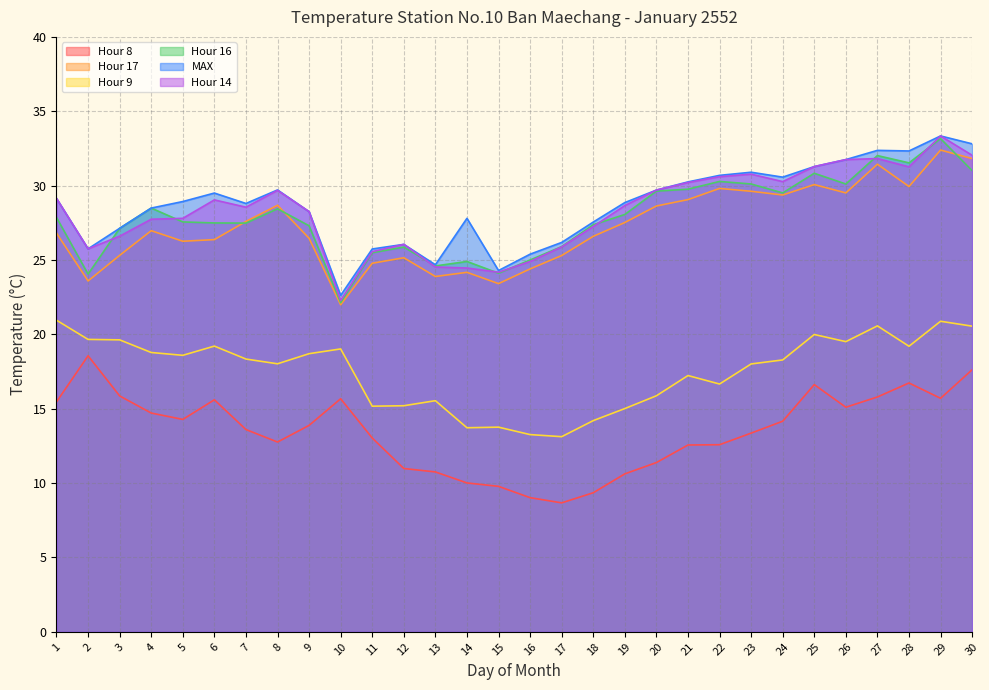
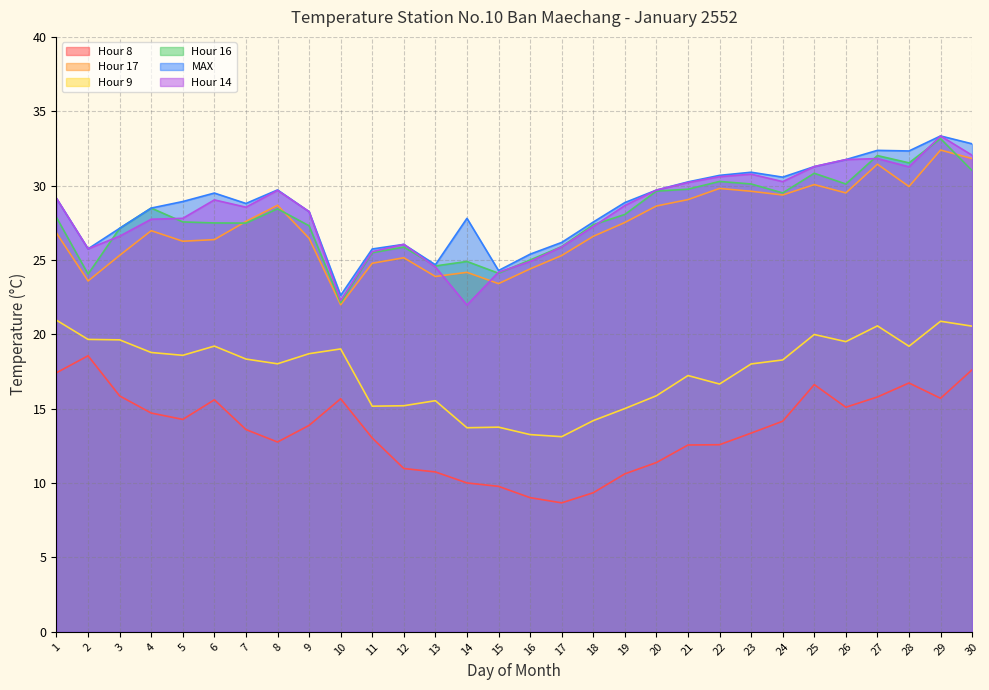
Hour 8, 1: 15.5 -> 17.4
Hour 14, 14: 24.5 -> 22.0
